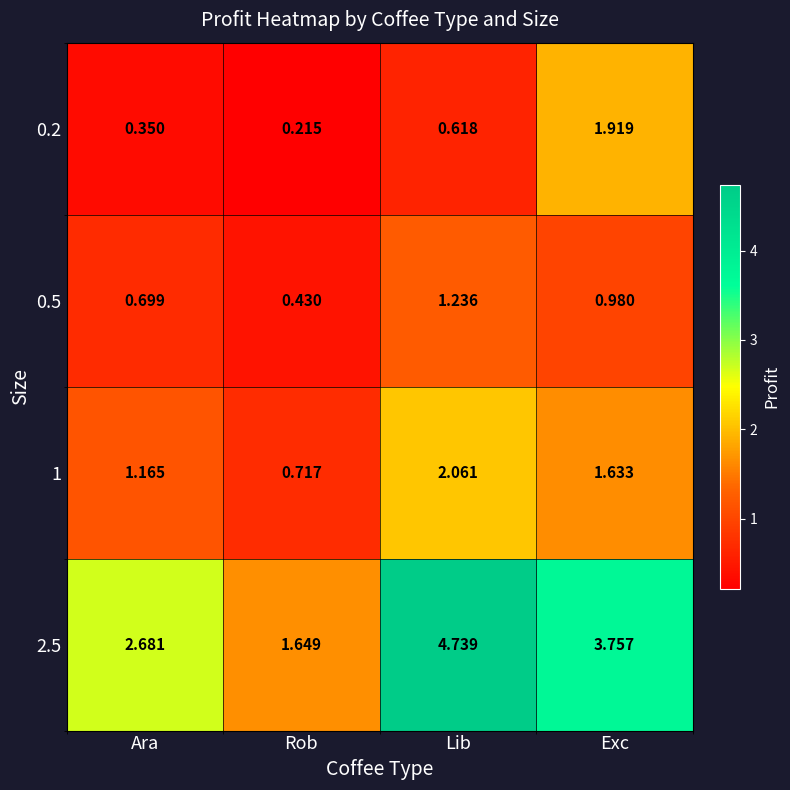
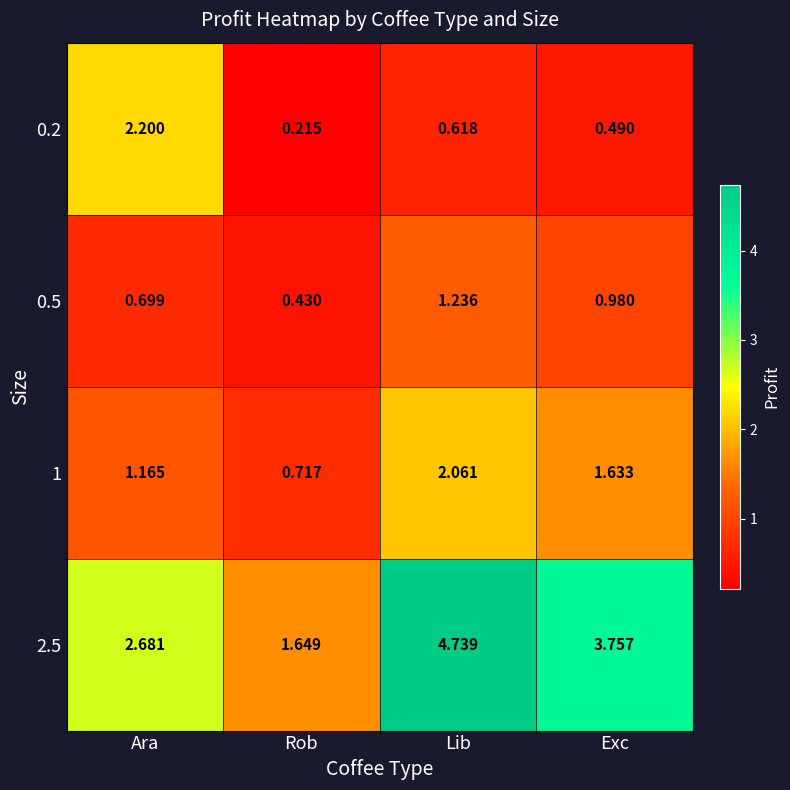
0.2, Ara: 0.350 -> 2.200
0.2, Exc: 1.919 -> 0.490
